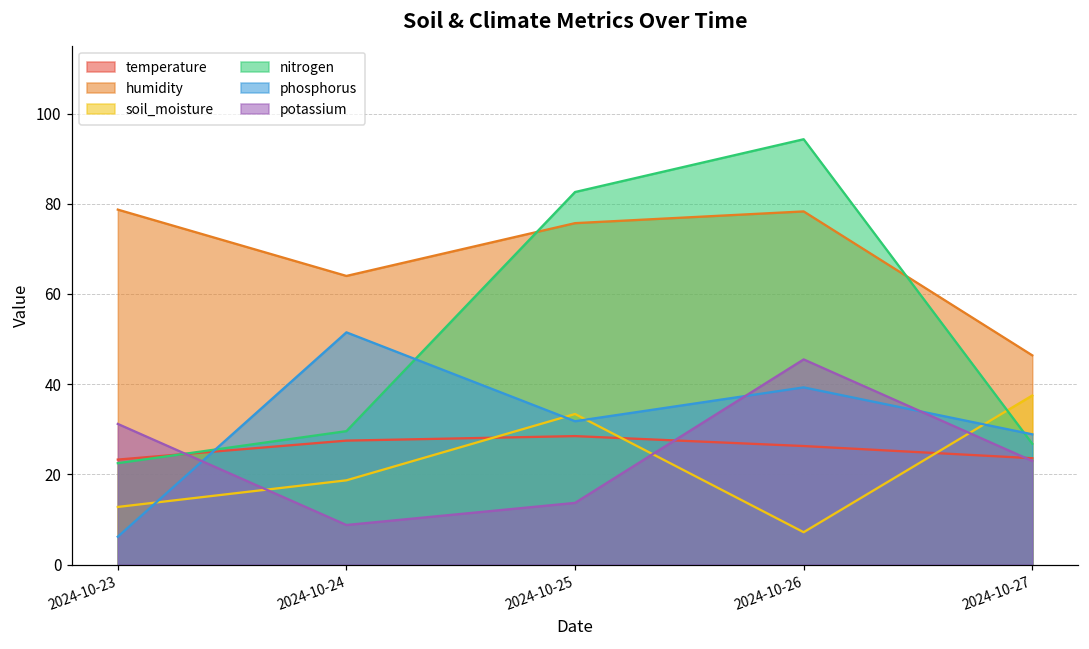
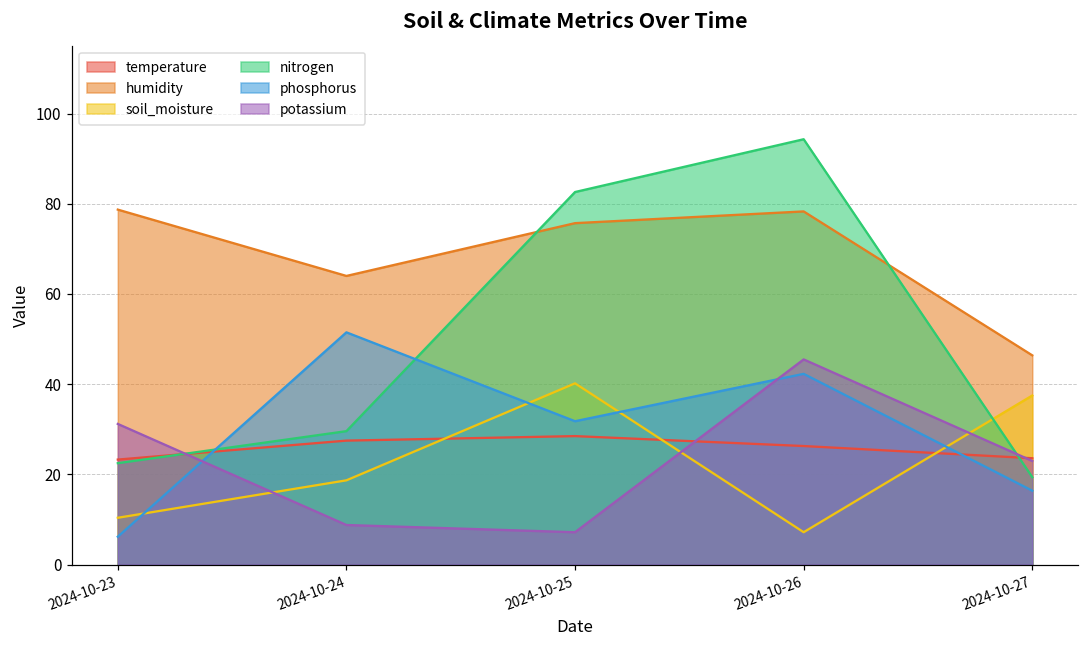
soil_moisture, 2024-10-23: 13 -> 10
soil_moisture, 2024-10-25: 33 -> 40
potassium, 2024-10-25: 14 -> 7
phosphorus, 2024-10-26: 39 -> 42
nitrogen, 2024-10-27: 27 -> 19
phosphorus, 2024-10-27: 29 -> 16
